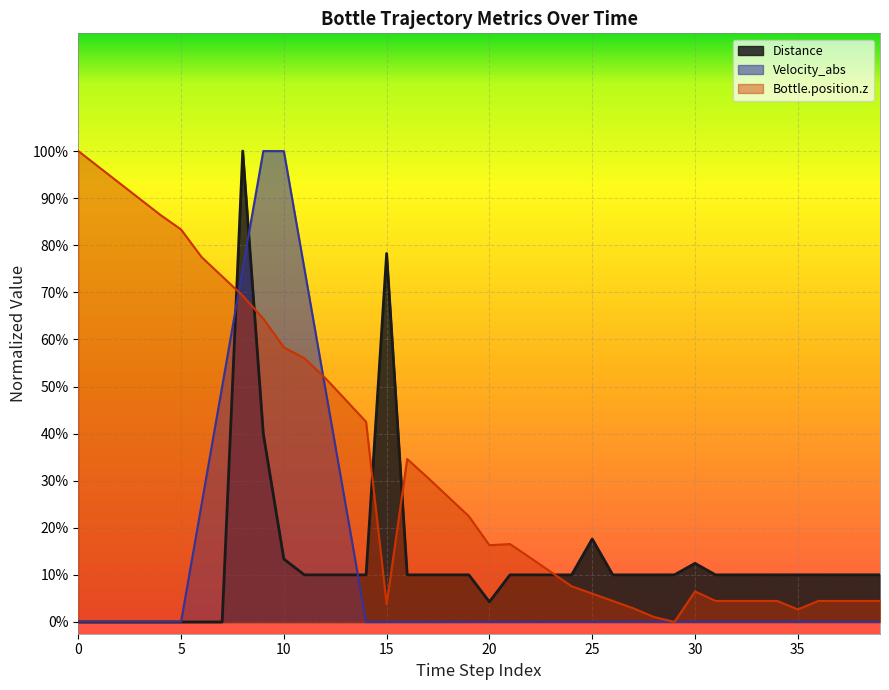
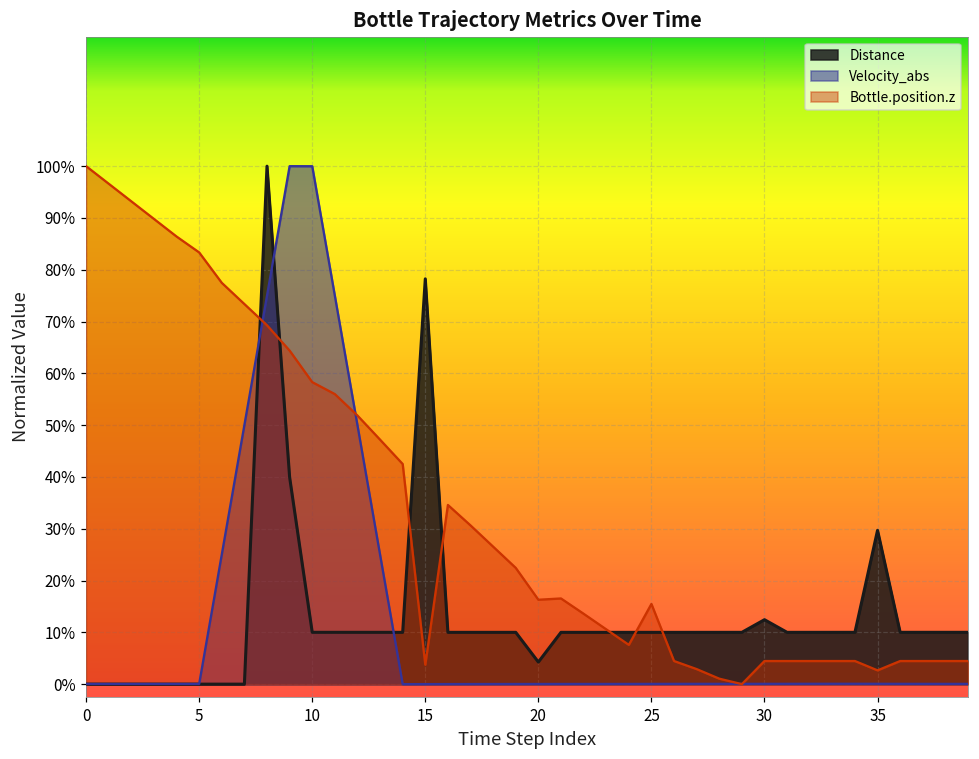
Distance, 10: 13% -> 10%
Distance, 25: 18% -> 10%
Bottle.position.z, 25: 6% -> 15%
Bottle.position.z, 30: 6% -> 4%
Distance, 35: 10% -> 30%
